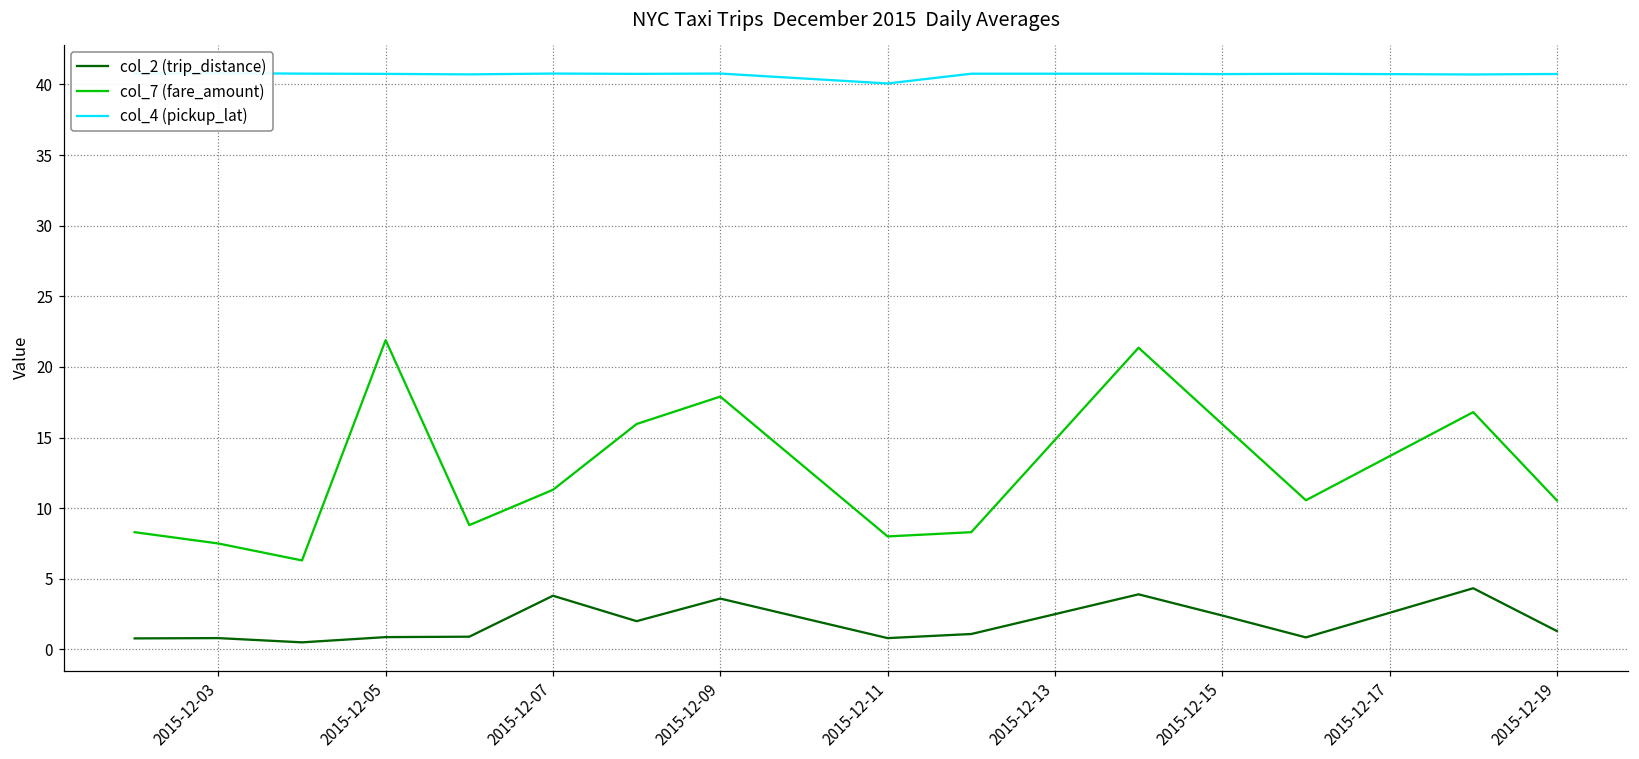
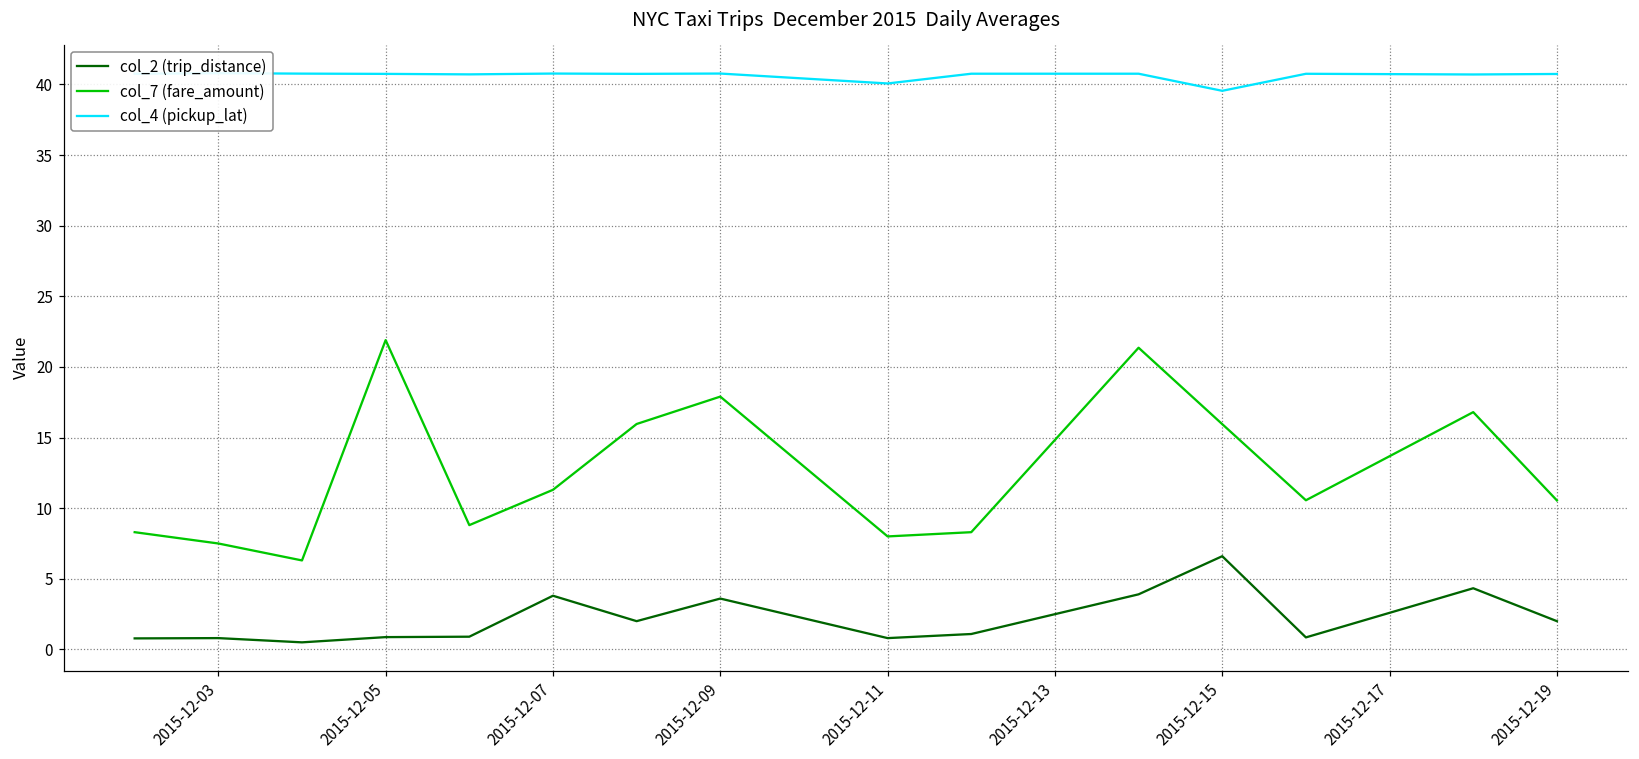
col_2 (trip_distance), 2015-12-15: 2.4 -> 6.6
col_4 (pickup_lat), 2015-12-15: 40.7 -> 39.6
col_2 (trip_distance), 2015-12-19: 1.3 -> 2.0
